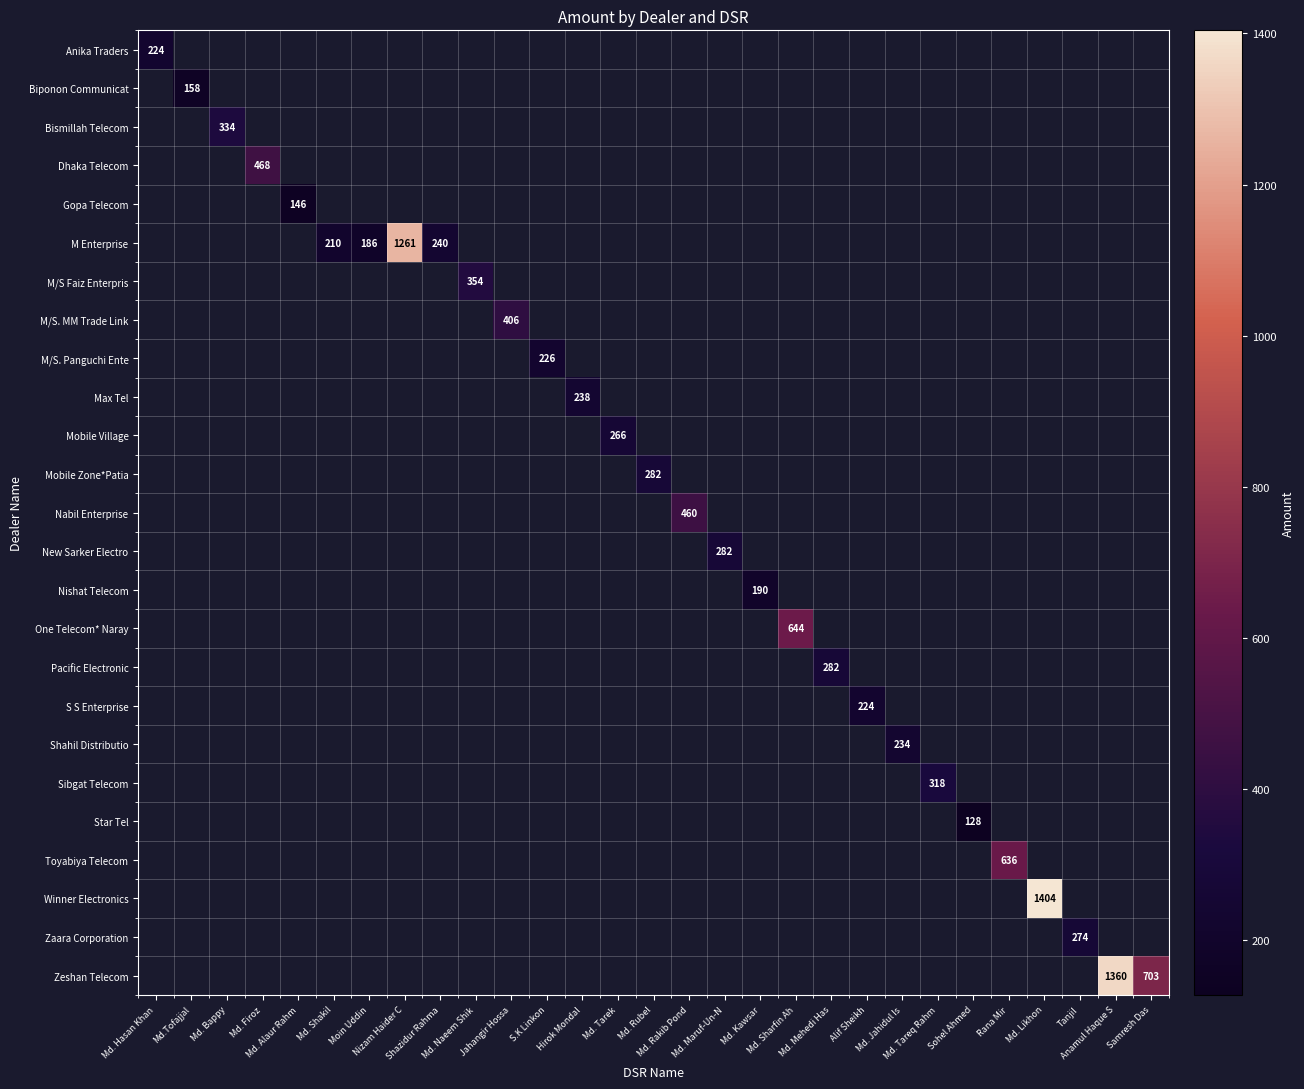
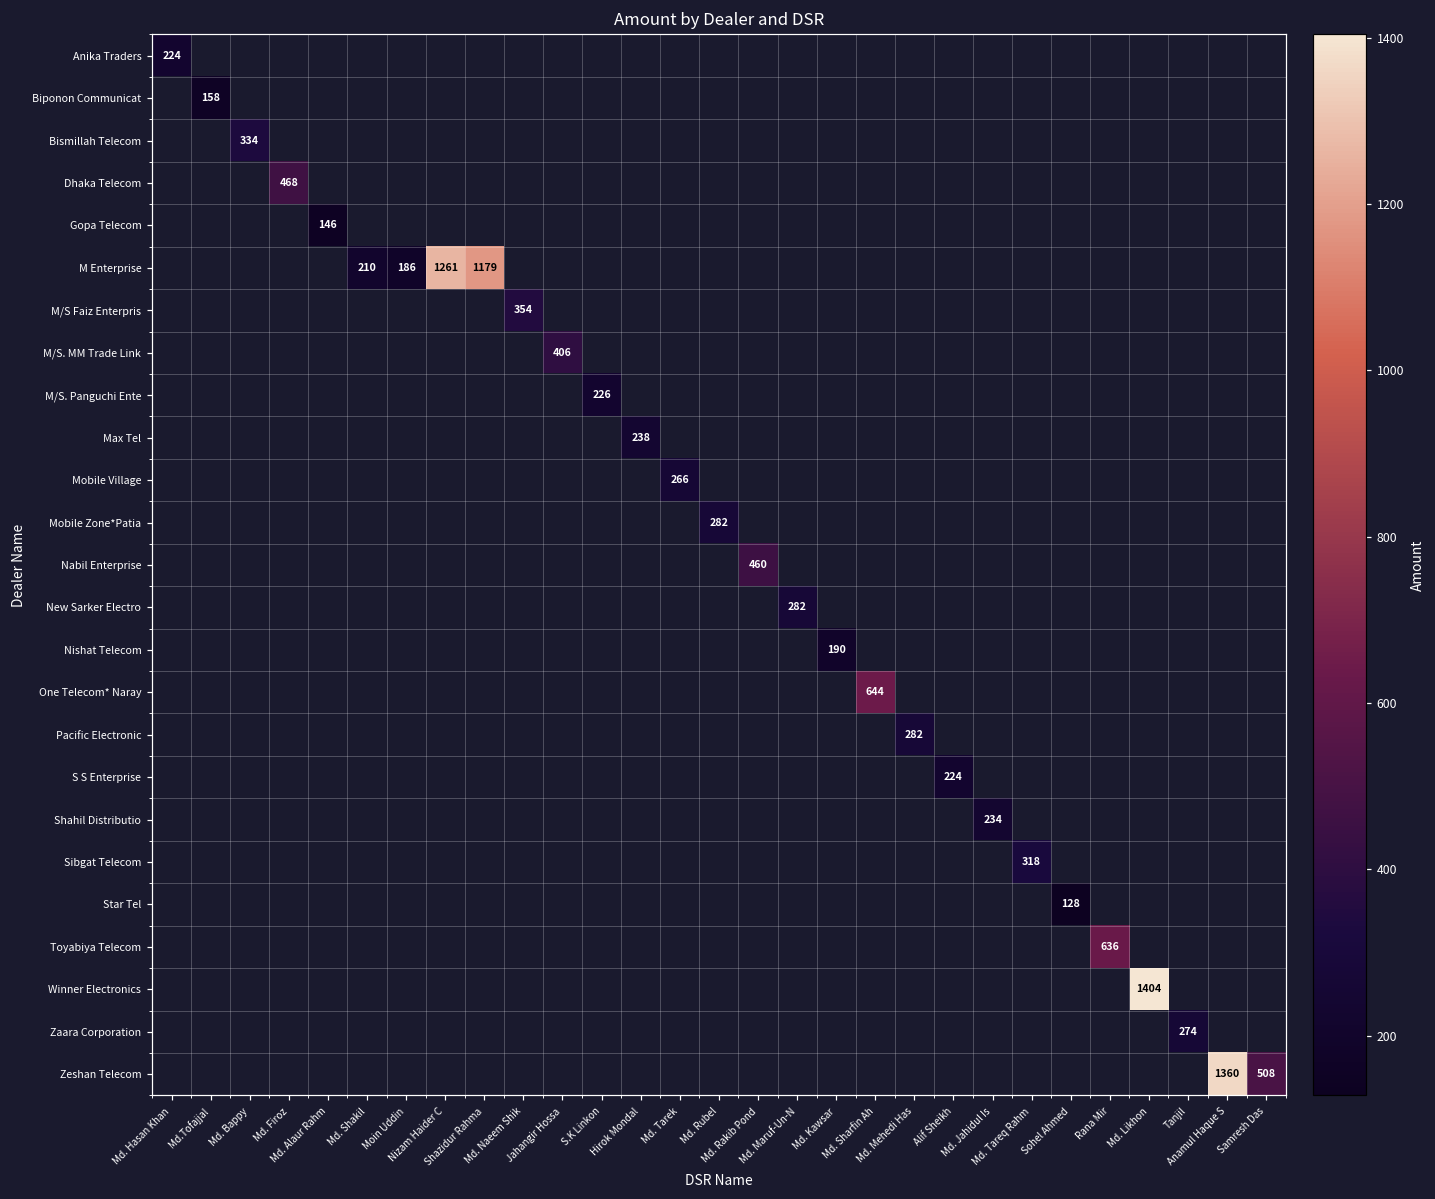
M Enterprise, Shazidur Rahma: 240 -> 1179
Zeshan Telecom, Samresh Das: 703 -> 508
